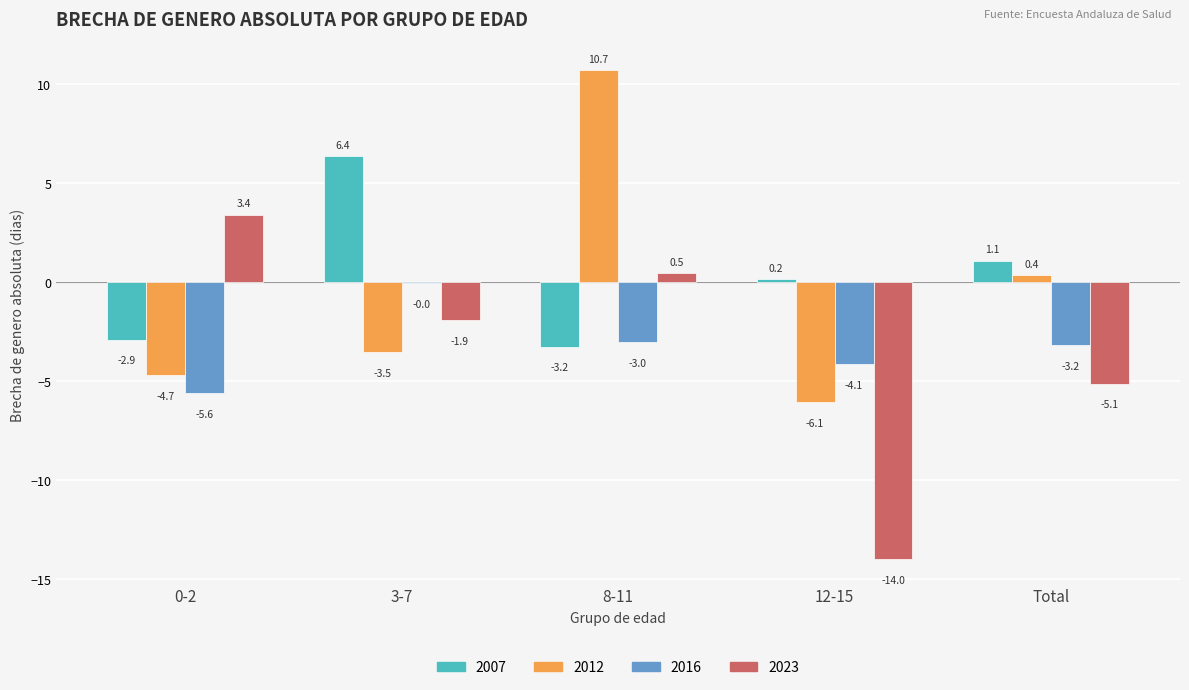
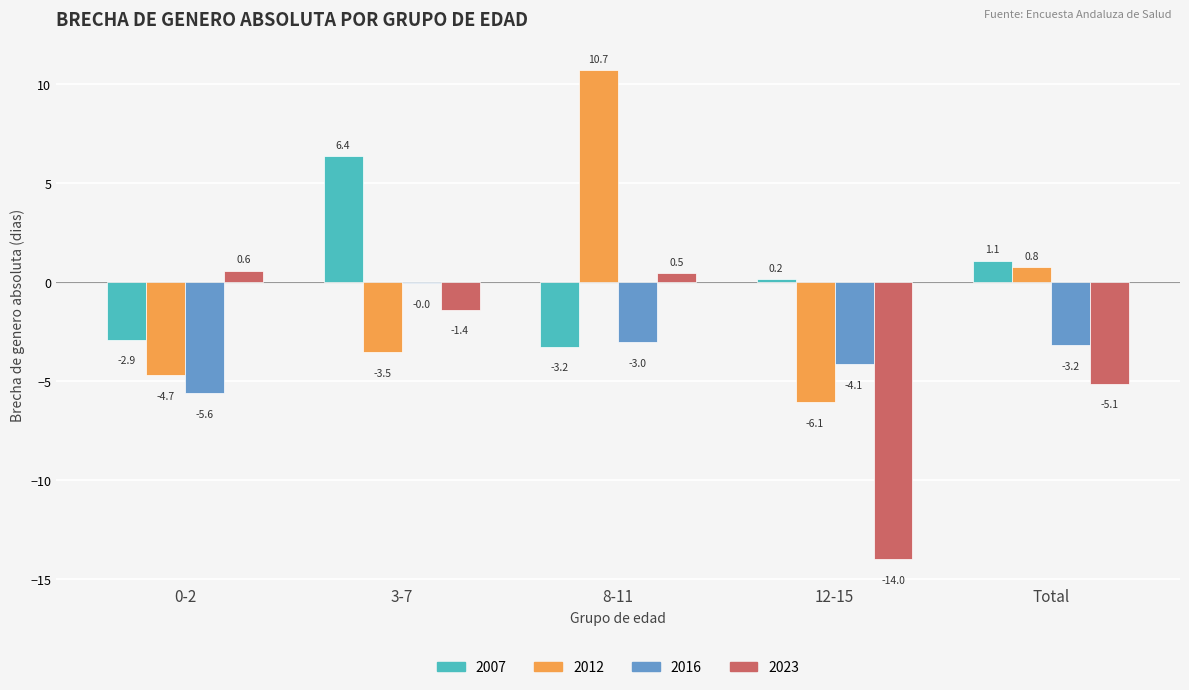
2023, 0-2: 3.4 -> 0.6
2023, 3-7: -1.9 -> -1.4
2012, Total: 0.4 -> 0.8
